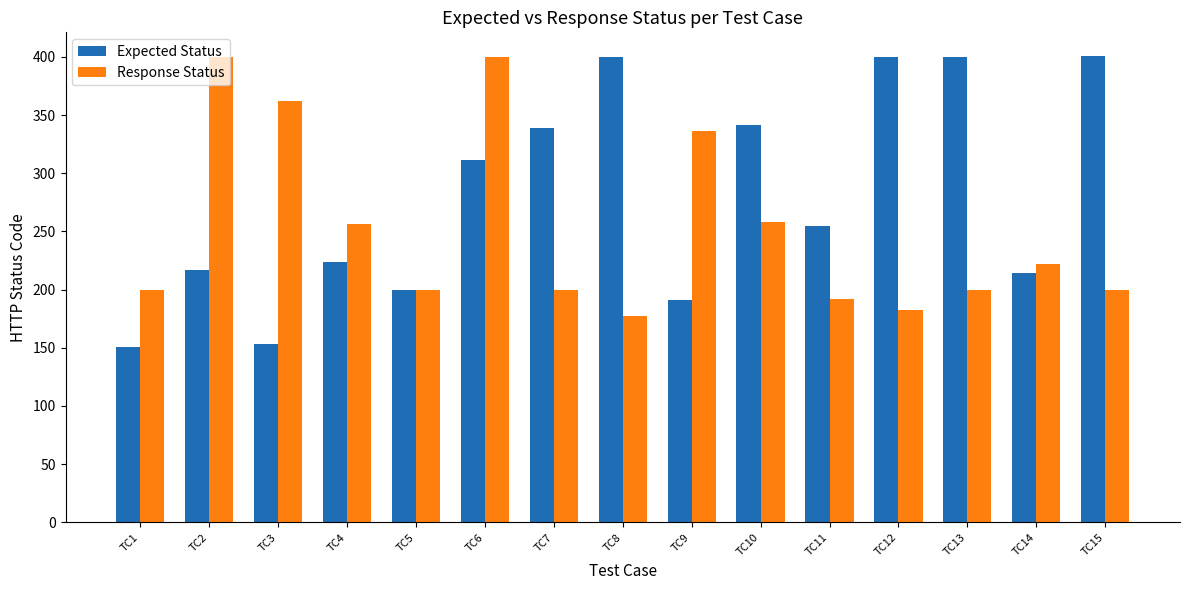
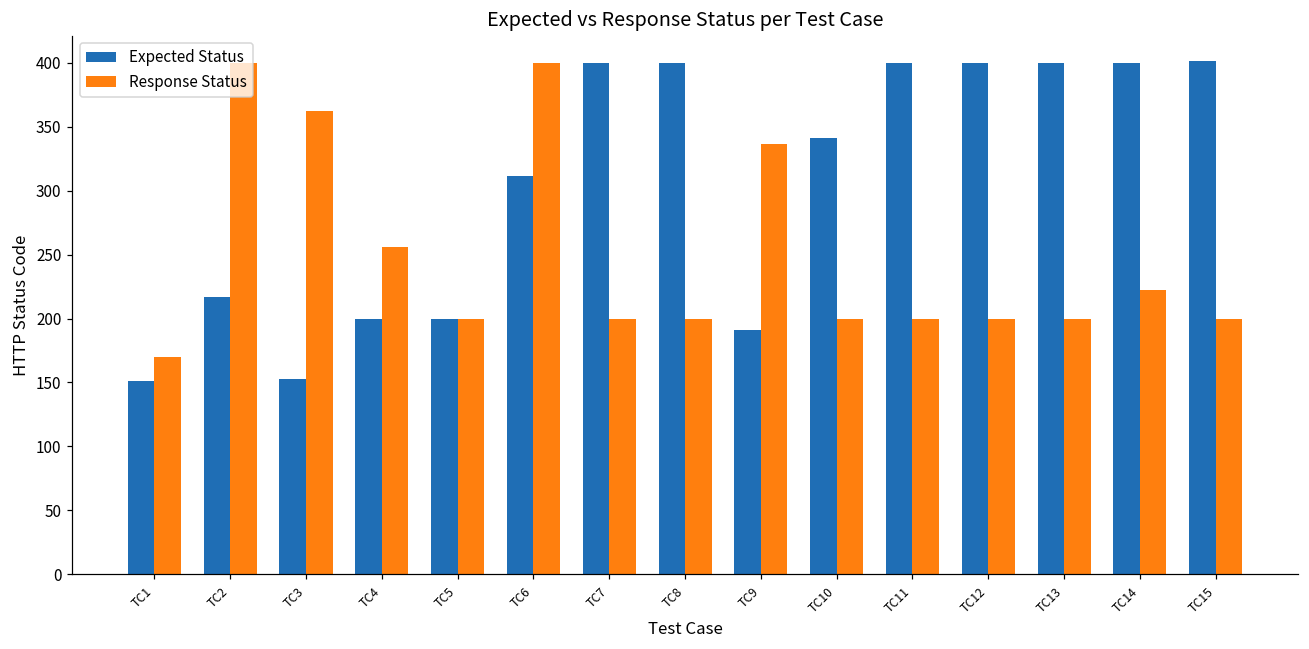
Response Status, TC1: 200 -> 170
Expected Status, TC4: 224 -> 200
Expected Status, TC7: 339 -> 400
Response Status, TC8: 177 -> 200
Response Status, TC10: 258 -> 200
Expected Status, TC11: 255 -> 400
Response Status, TC11: 192 -> 200
Response Status, TC12: 182 -> 200
Expected Status, TC14: 214 -> 400
